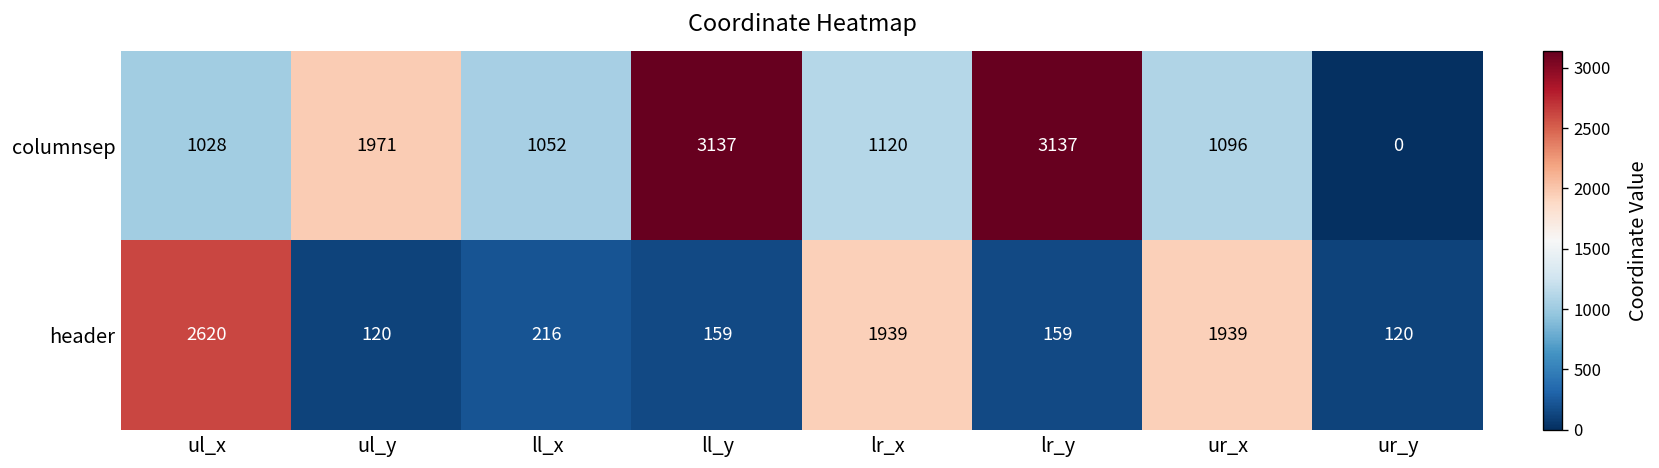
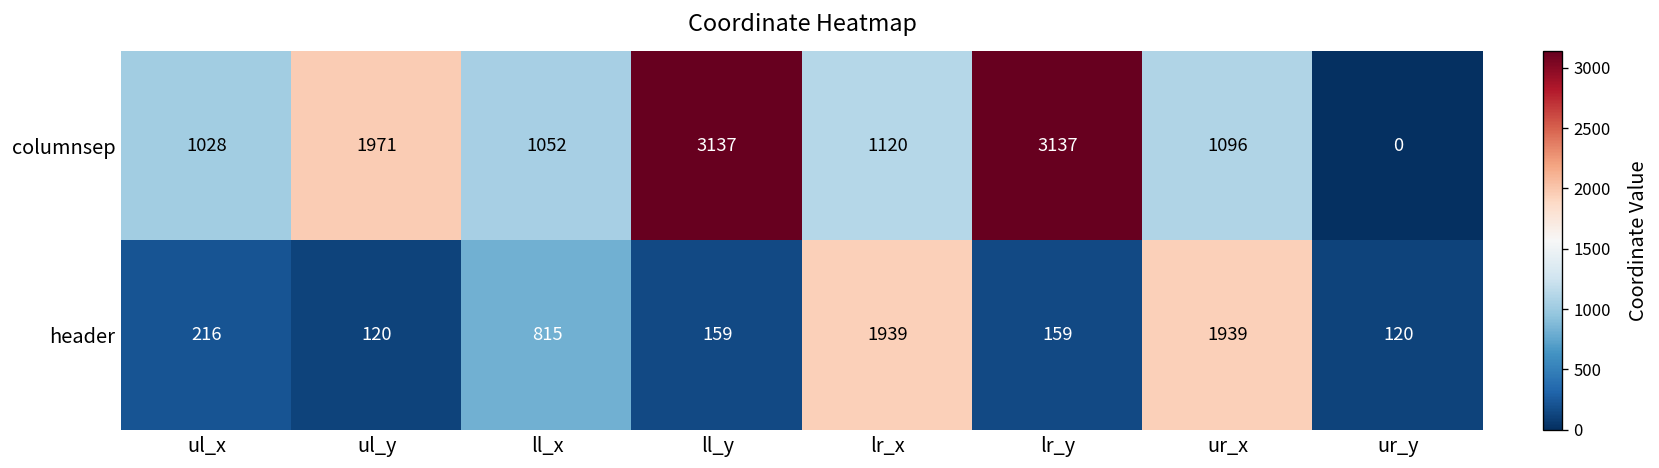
header, ul_x: 2620 -> 216
header, ll_x: 216 -> 815
